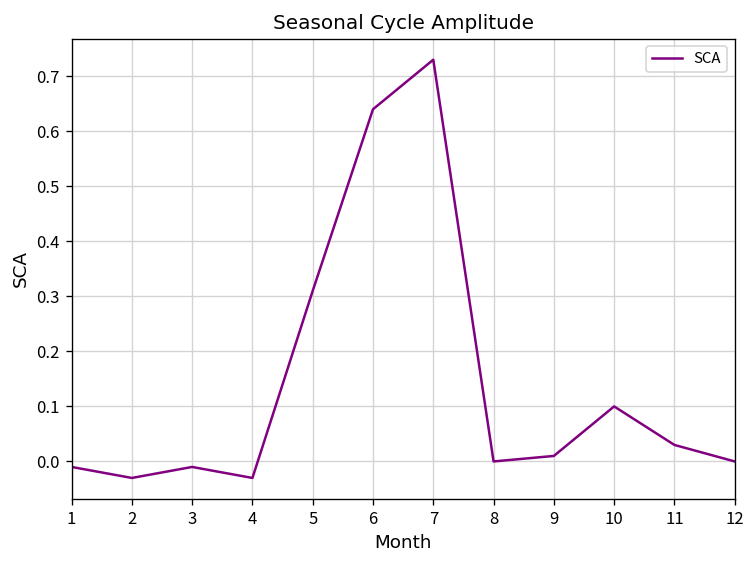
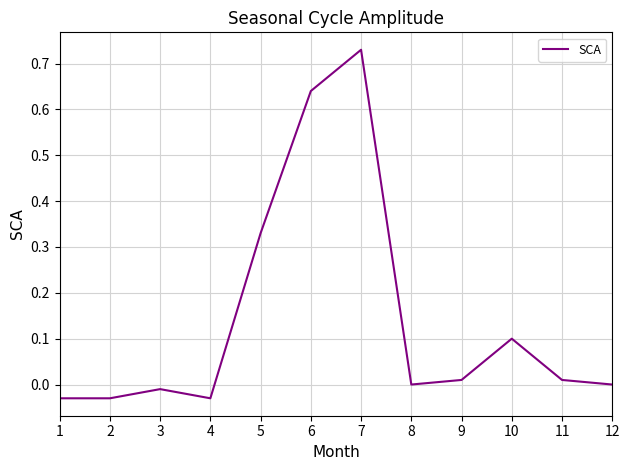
1: -0.01 -> -0.03
5: 0.31 -> 0.33
11: 0.03 -> 0.01
